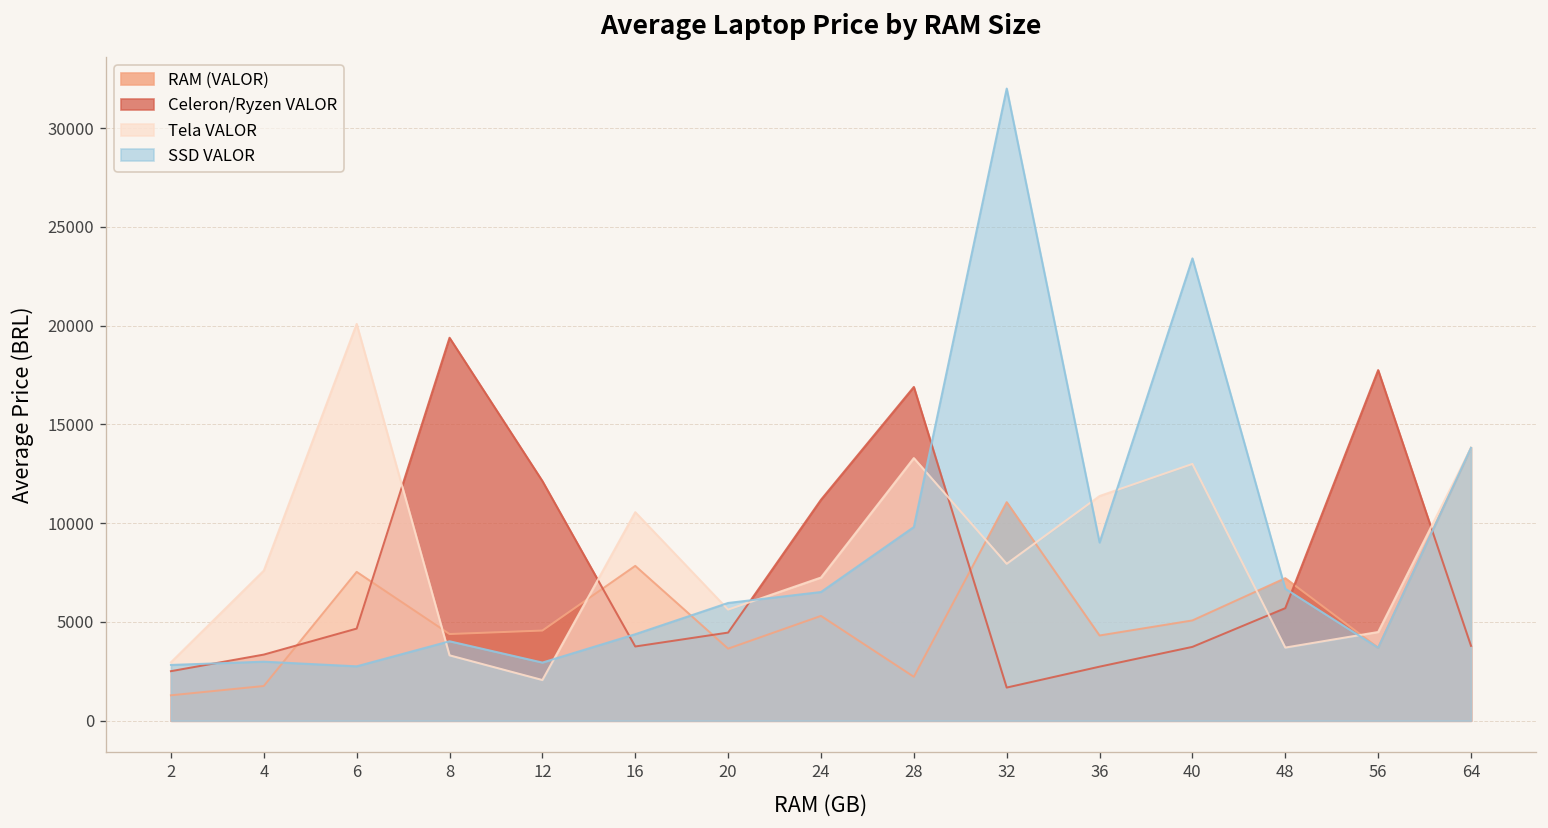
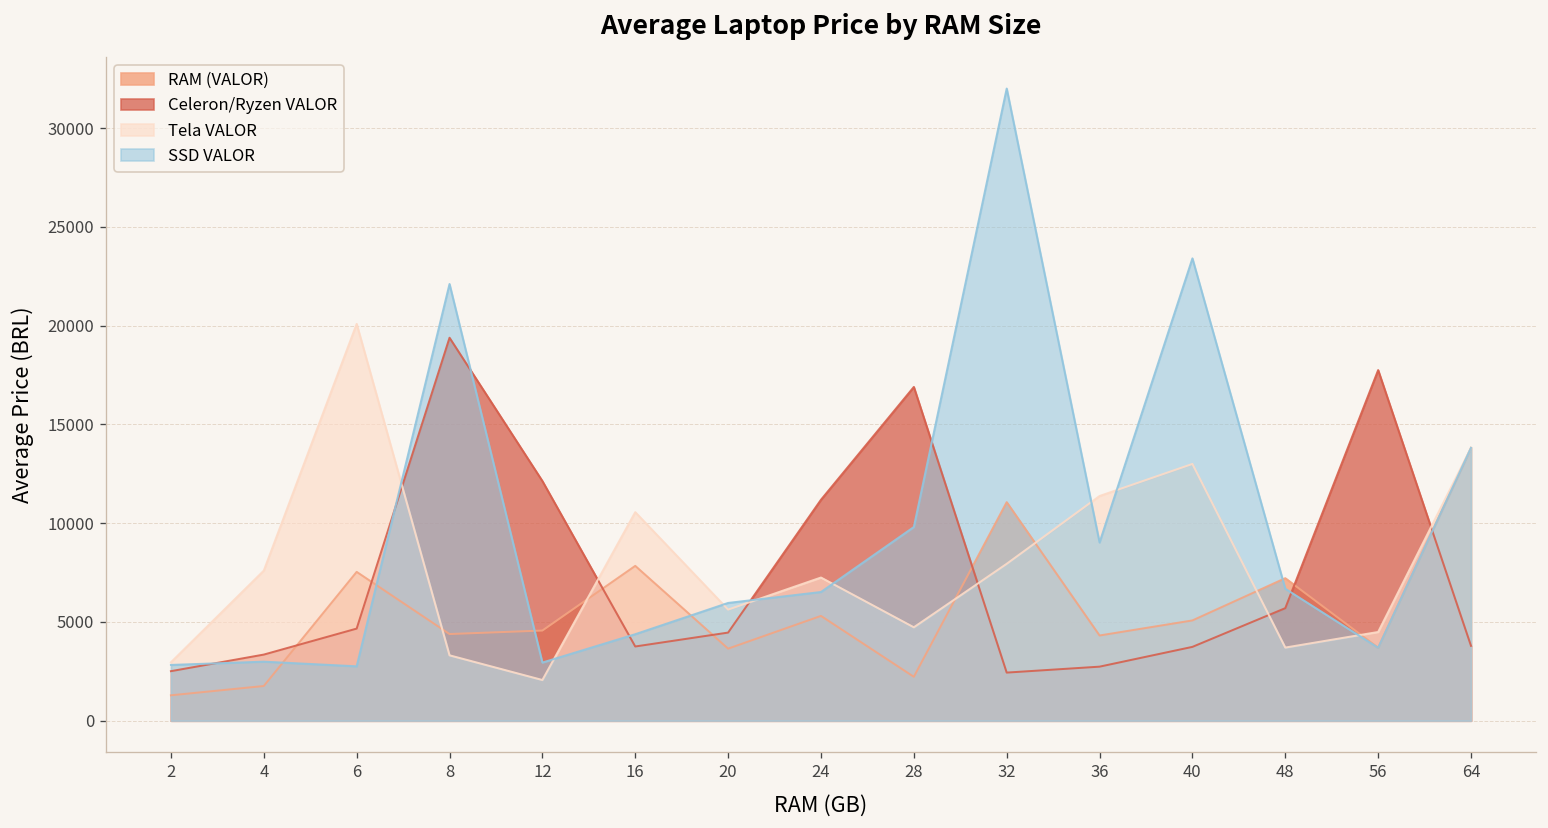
SSD VALOR, 8: 4000 -> 22100
Tela VALOR, 28: 13300 -> 4700
Celeron/Ryzen VALOR, 32: 1700 -> 2400
